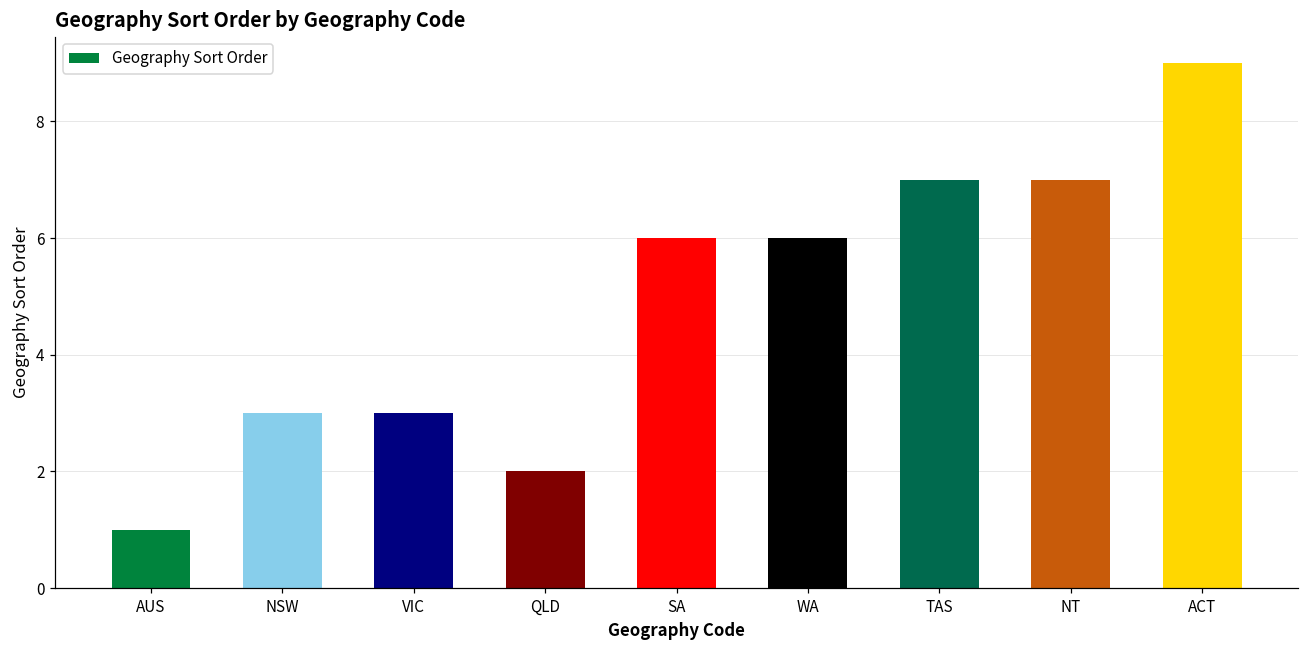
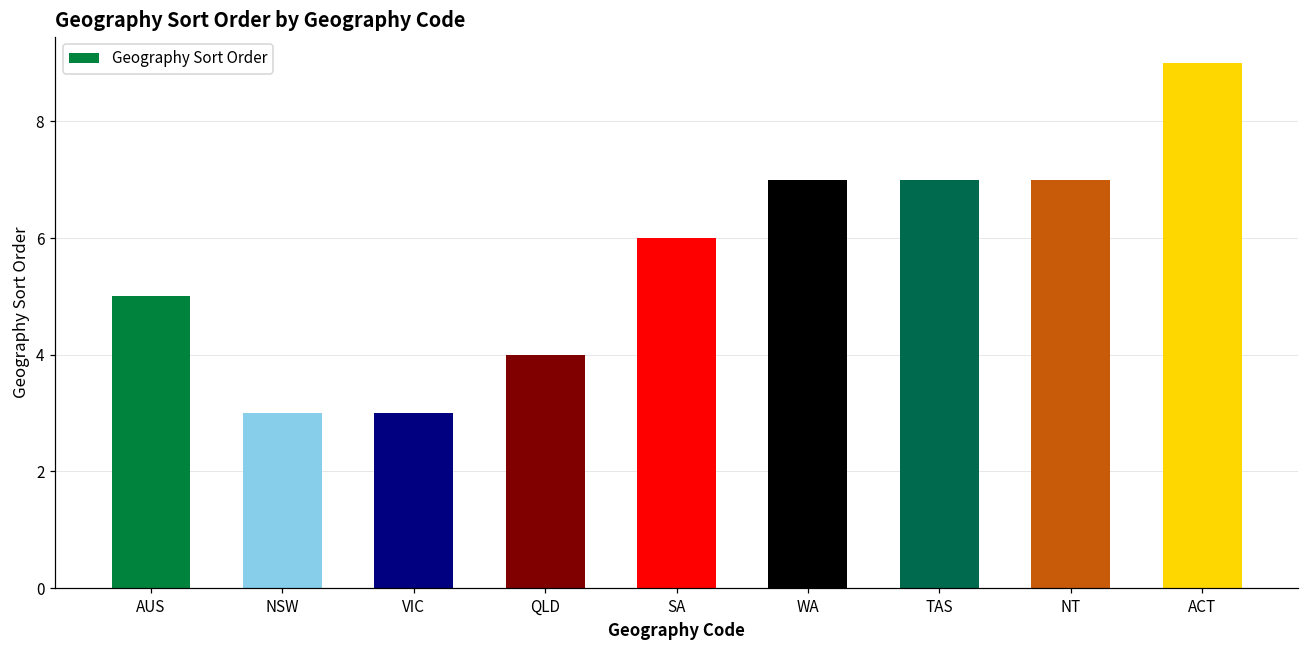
AUS: 1 -> 5
QLD: 2 -> 4
WA: 6 -> 7
